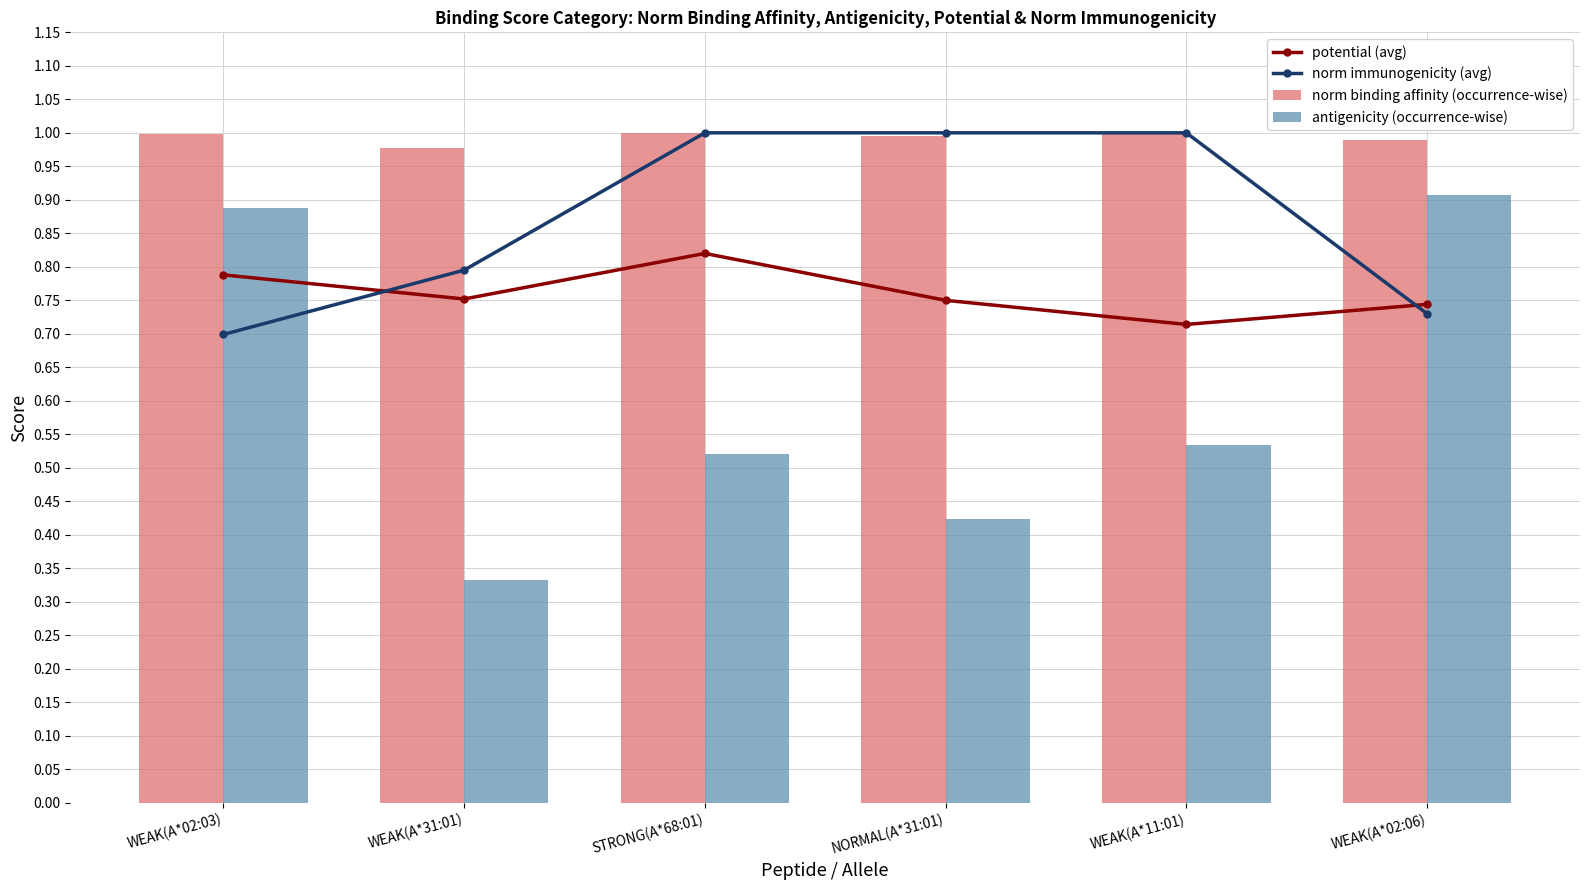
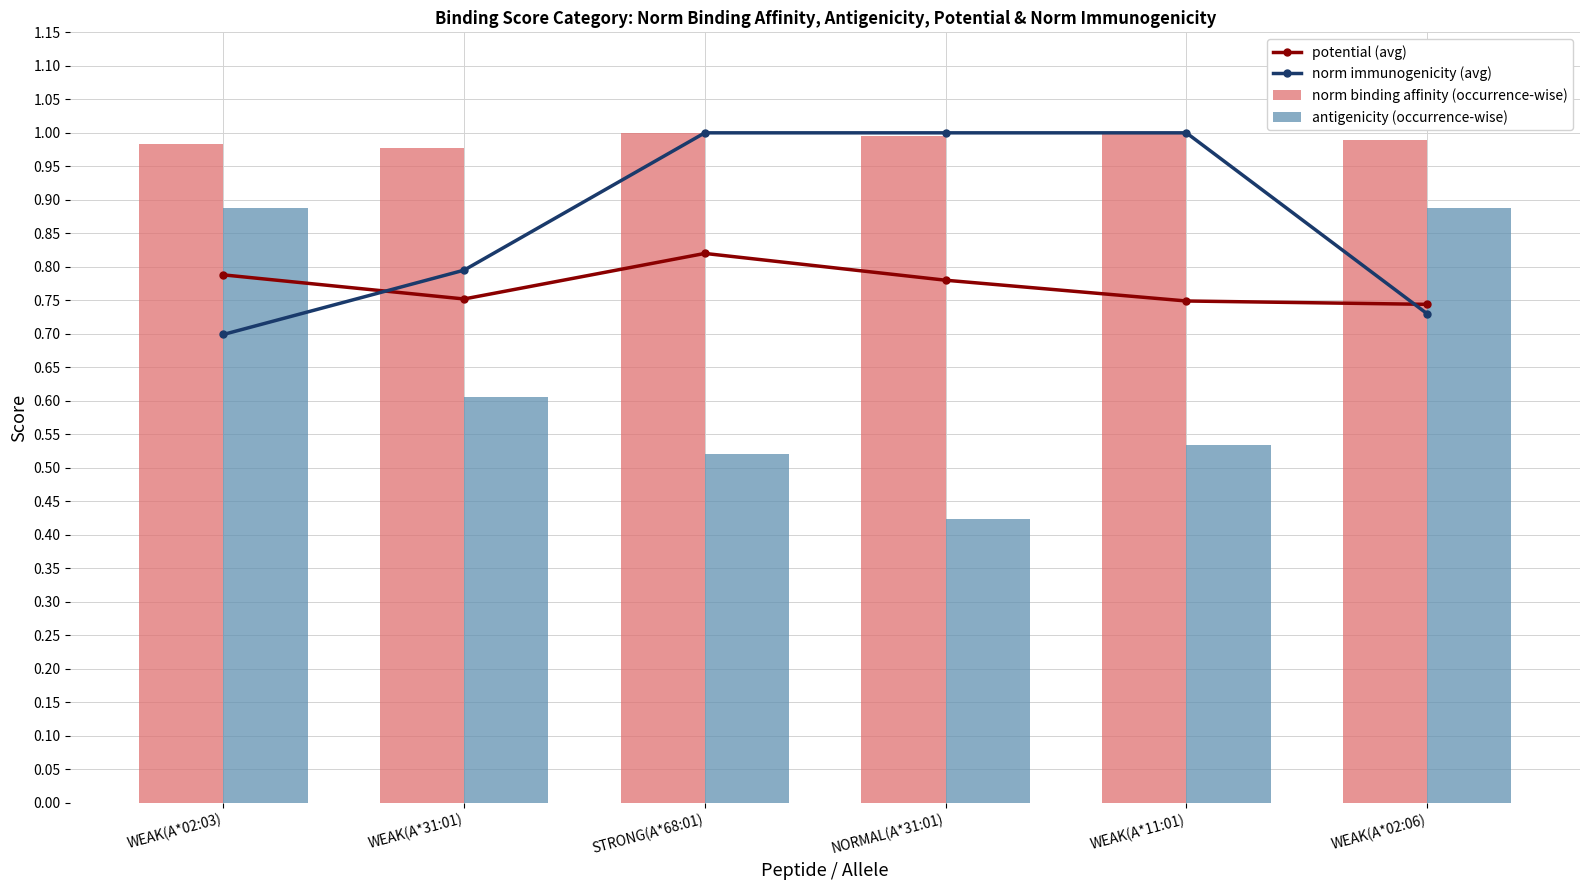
norm binding affinity (occurrence-wise), WEAK(A*02:03): 1.00 -> 0.98
antigenicity (occurrence-wise), WEAK(A*31:01): 0.33 -> 0.61
potential (avg), NORMAL(A*31:01): 0.75 -> 0.78
potential (avg), WEAK(A*11:01): 0.71 -> 0.75
antigenicity (occurrence-wise), WEAK(A*02:06): 0.91 -> 0.89
